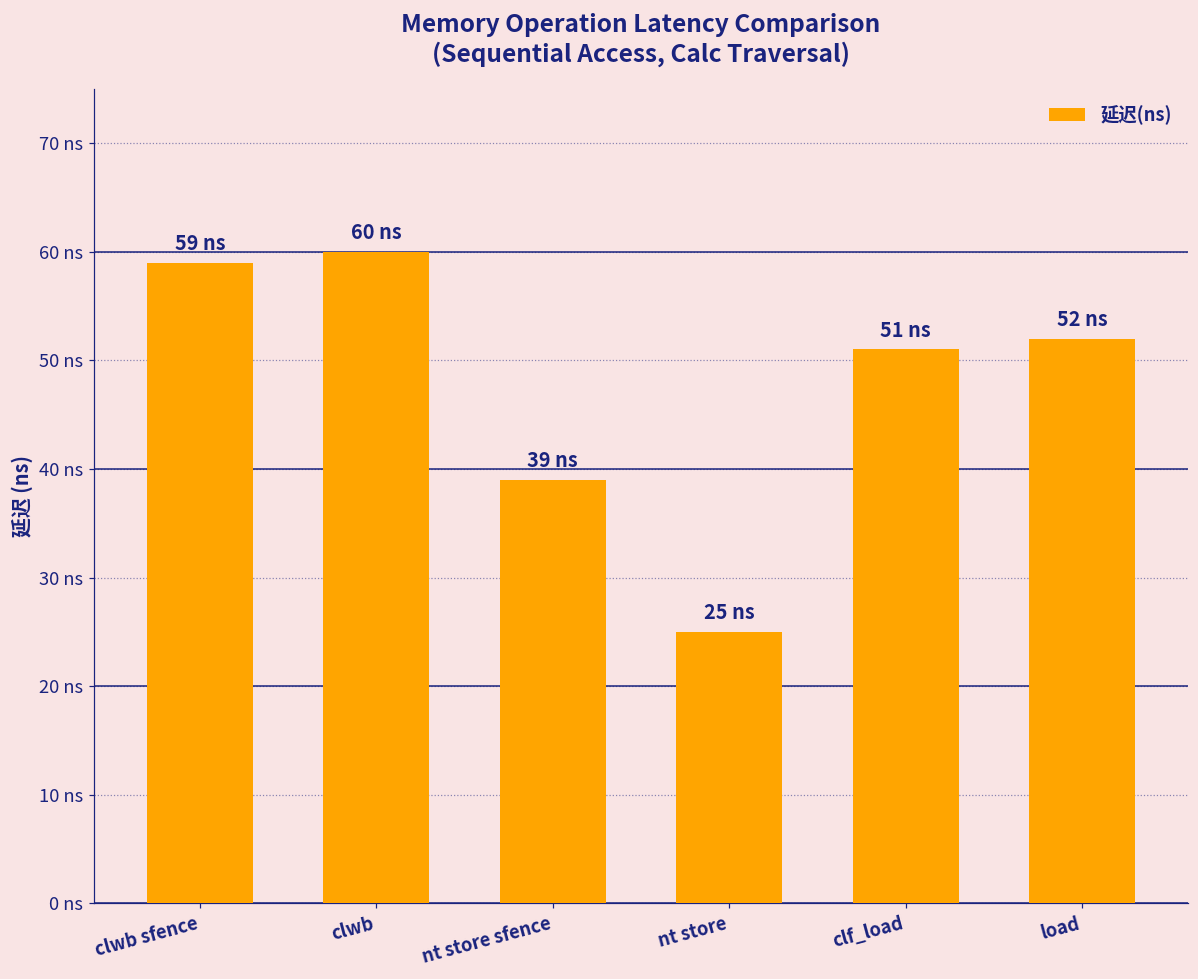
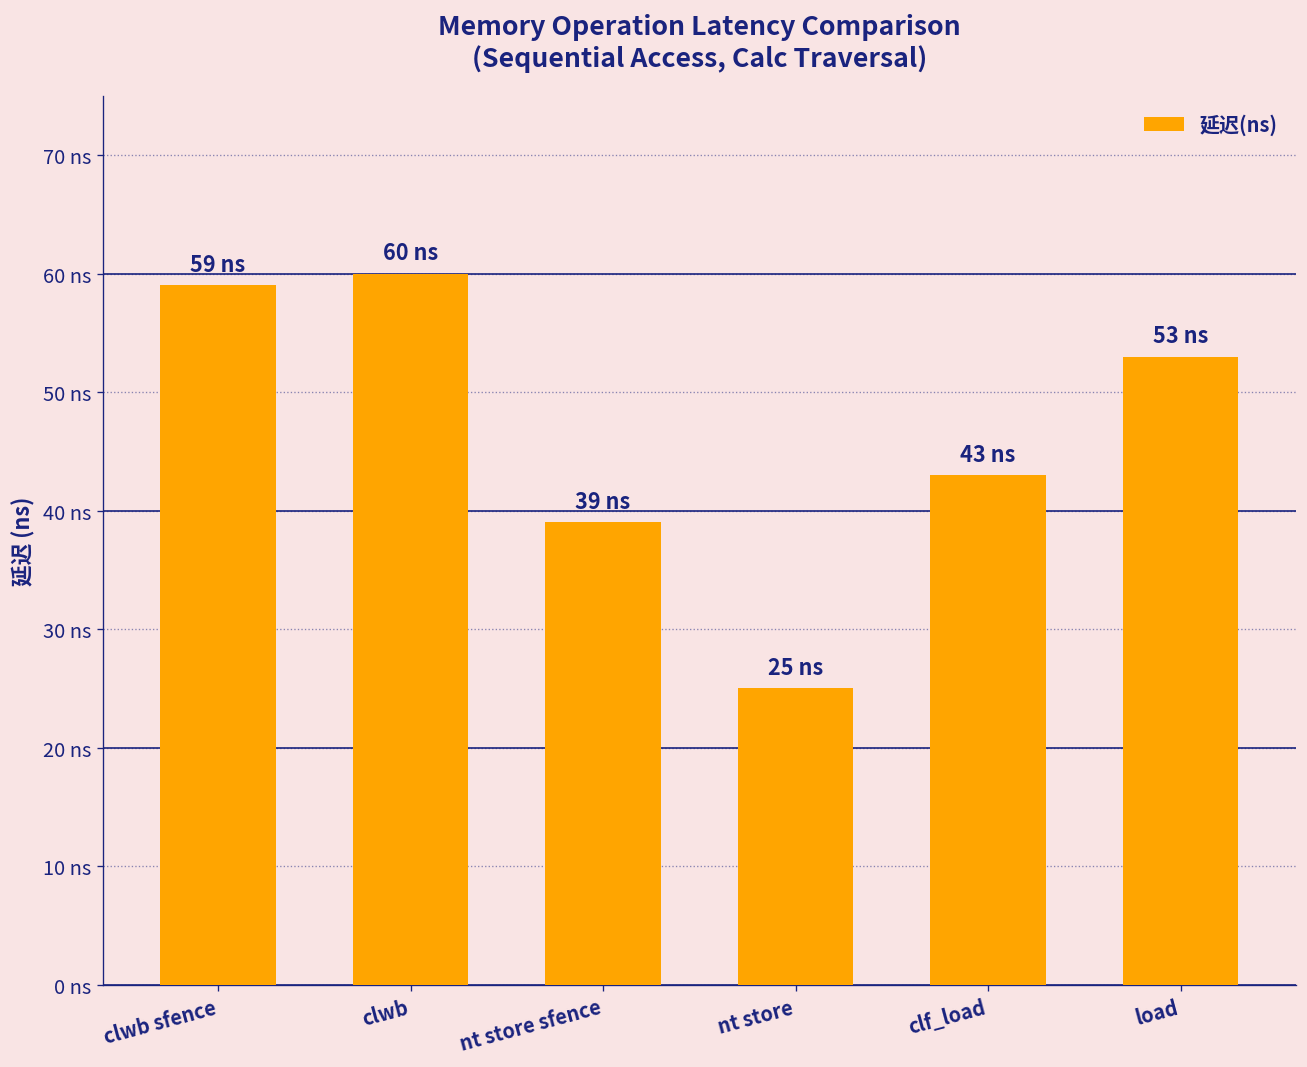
clf_load: 51 -> 43
load: 52 -> 53
